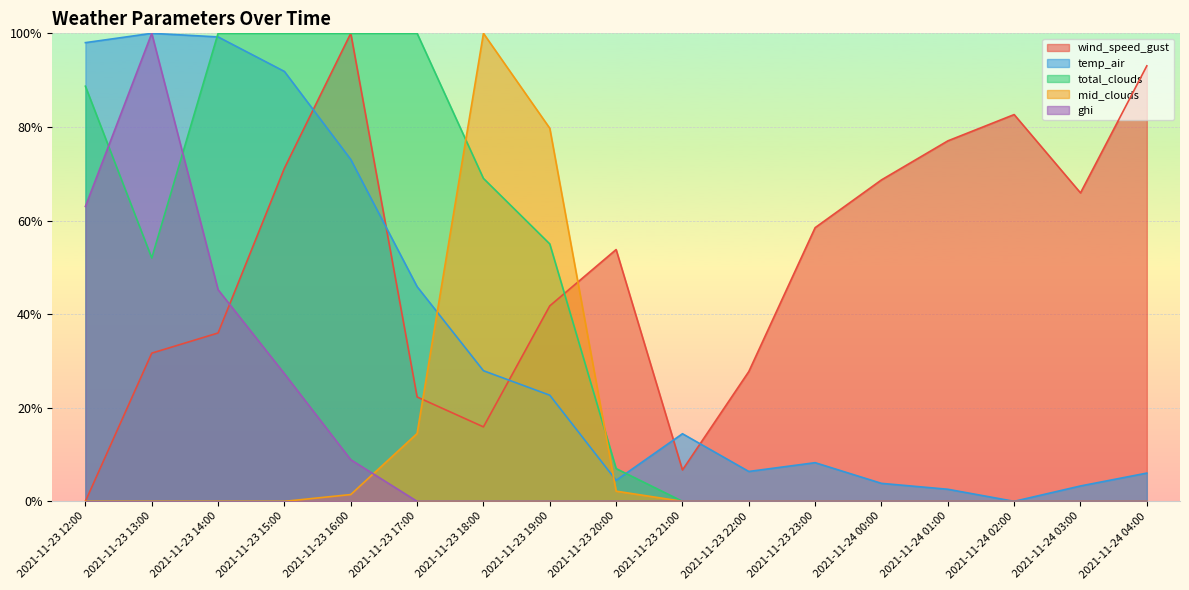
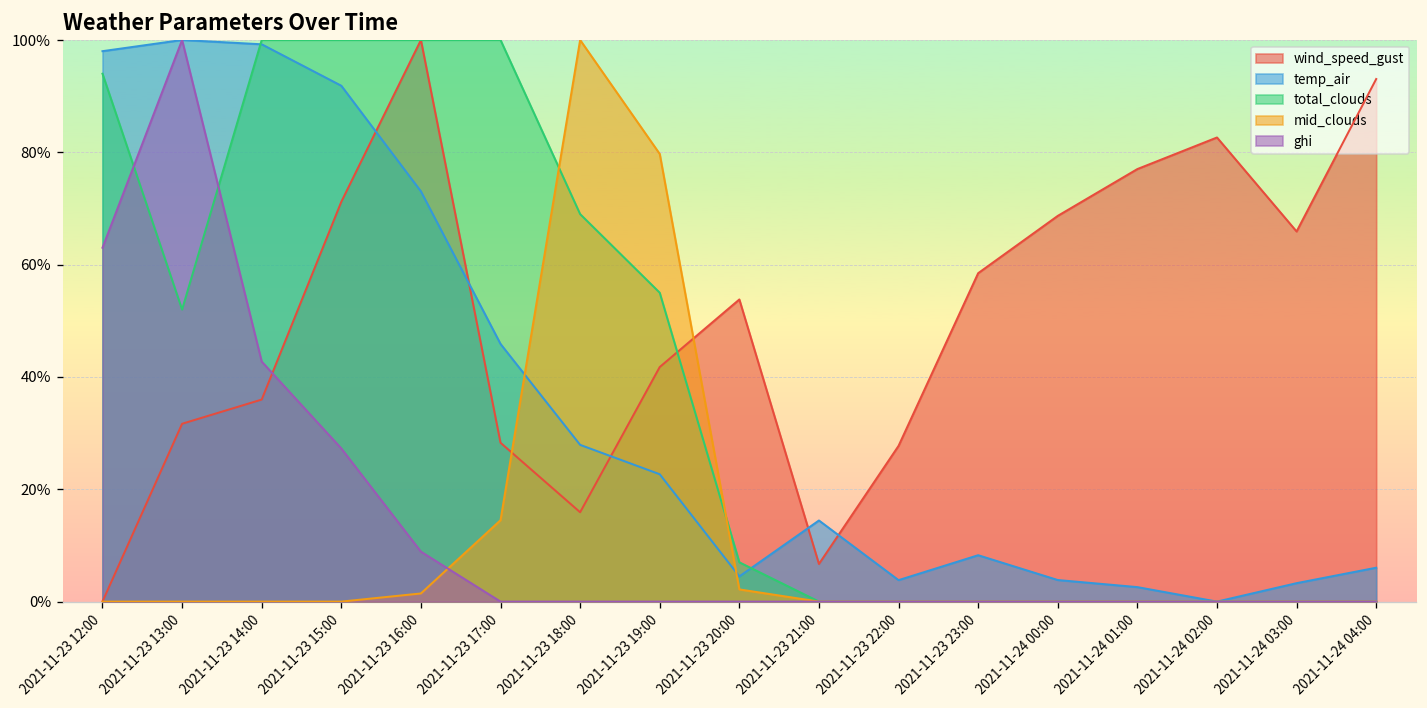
total_clouds, 2021-11-23 12:00: 89% -> 94%
ghi, 2021-11-23 14:00: 45% -> 43%
wind_speed_gust, 2021-11-23 17:00: 22% -> 28%
temp_air, 2021-11-23 22:00: 6% -> 4%
